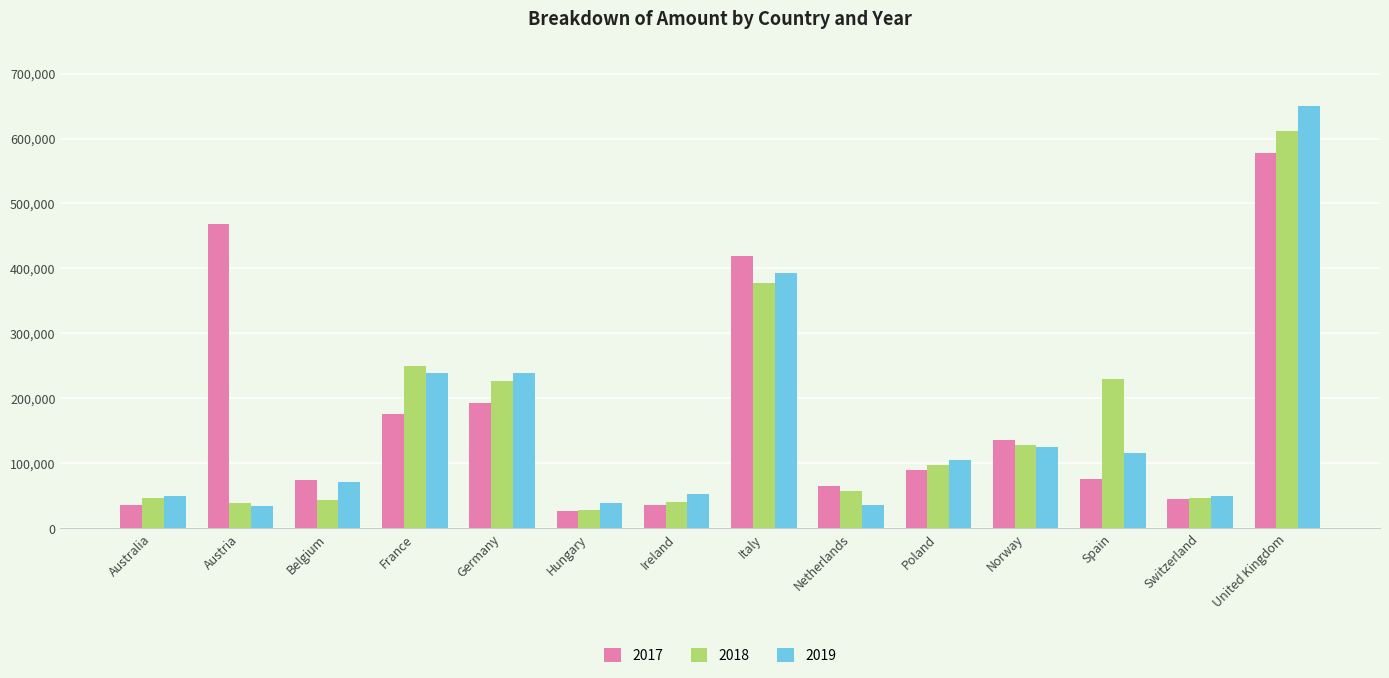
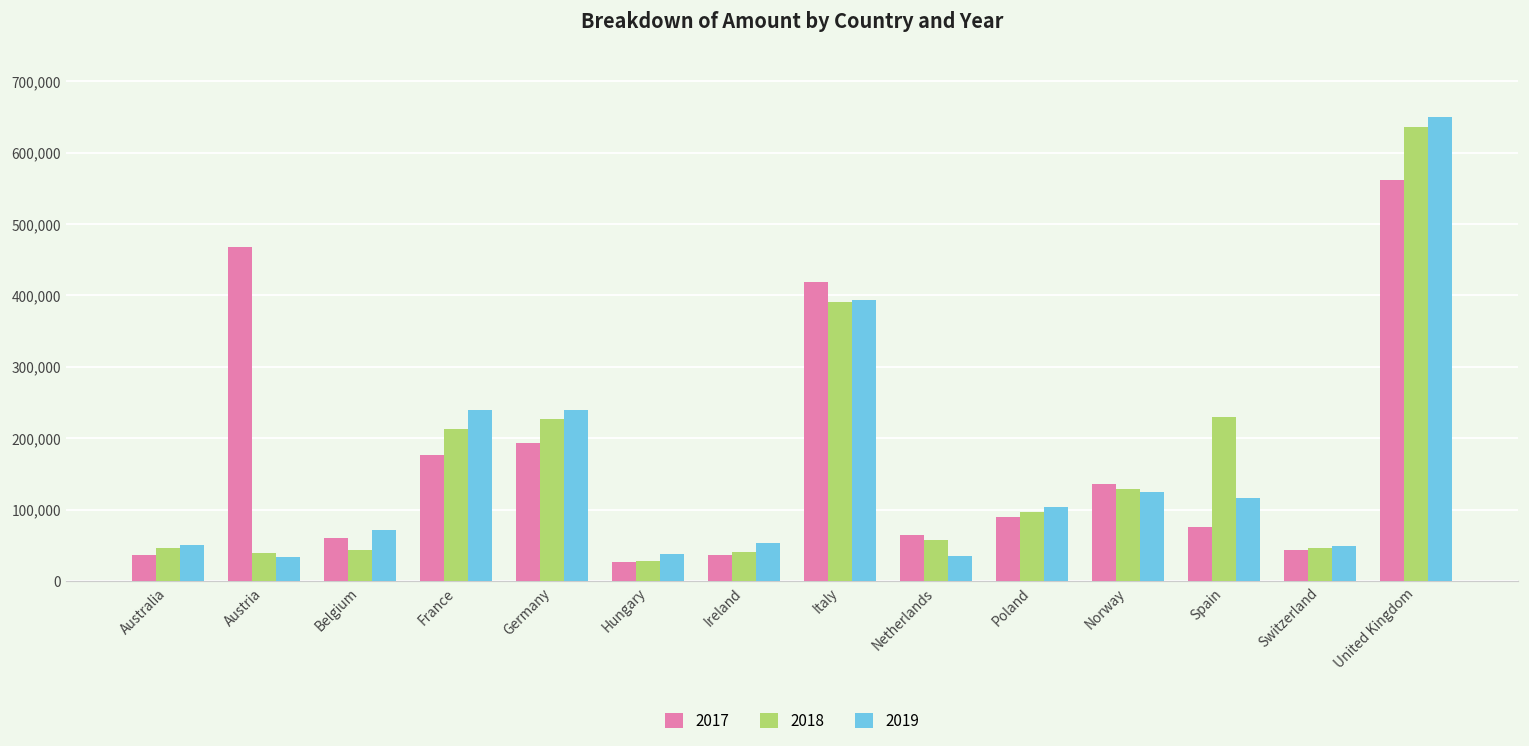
2017, Belgium: 70,000 -> 60,000
2018, France: 250,000 -> 210,000
2018, Italy: 380,000 -> 390,000
2017, United Kingdom: 580,000 -> 560,000
2018, United Kingdom: 610,000 -> 640,000
